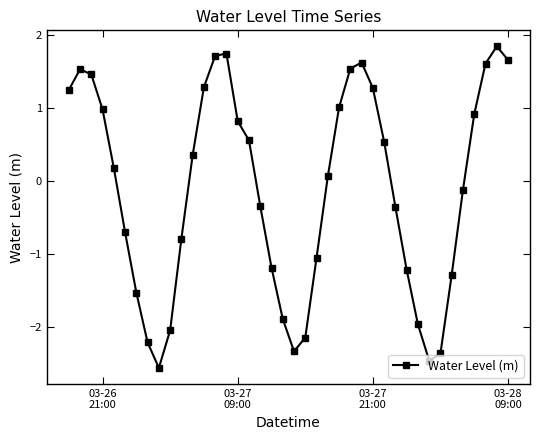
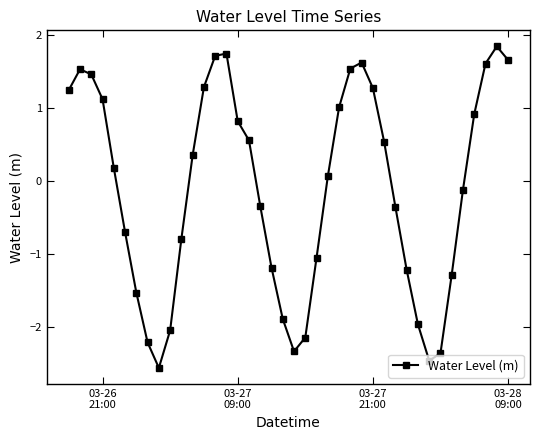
03-26 21:00: 1.0 -> 1.1
